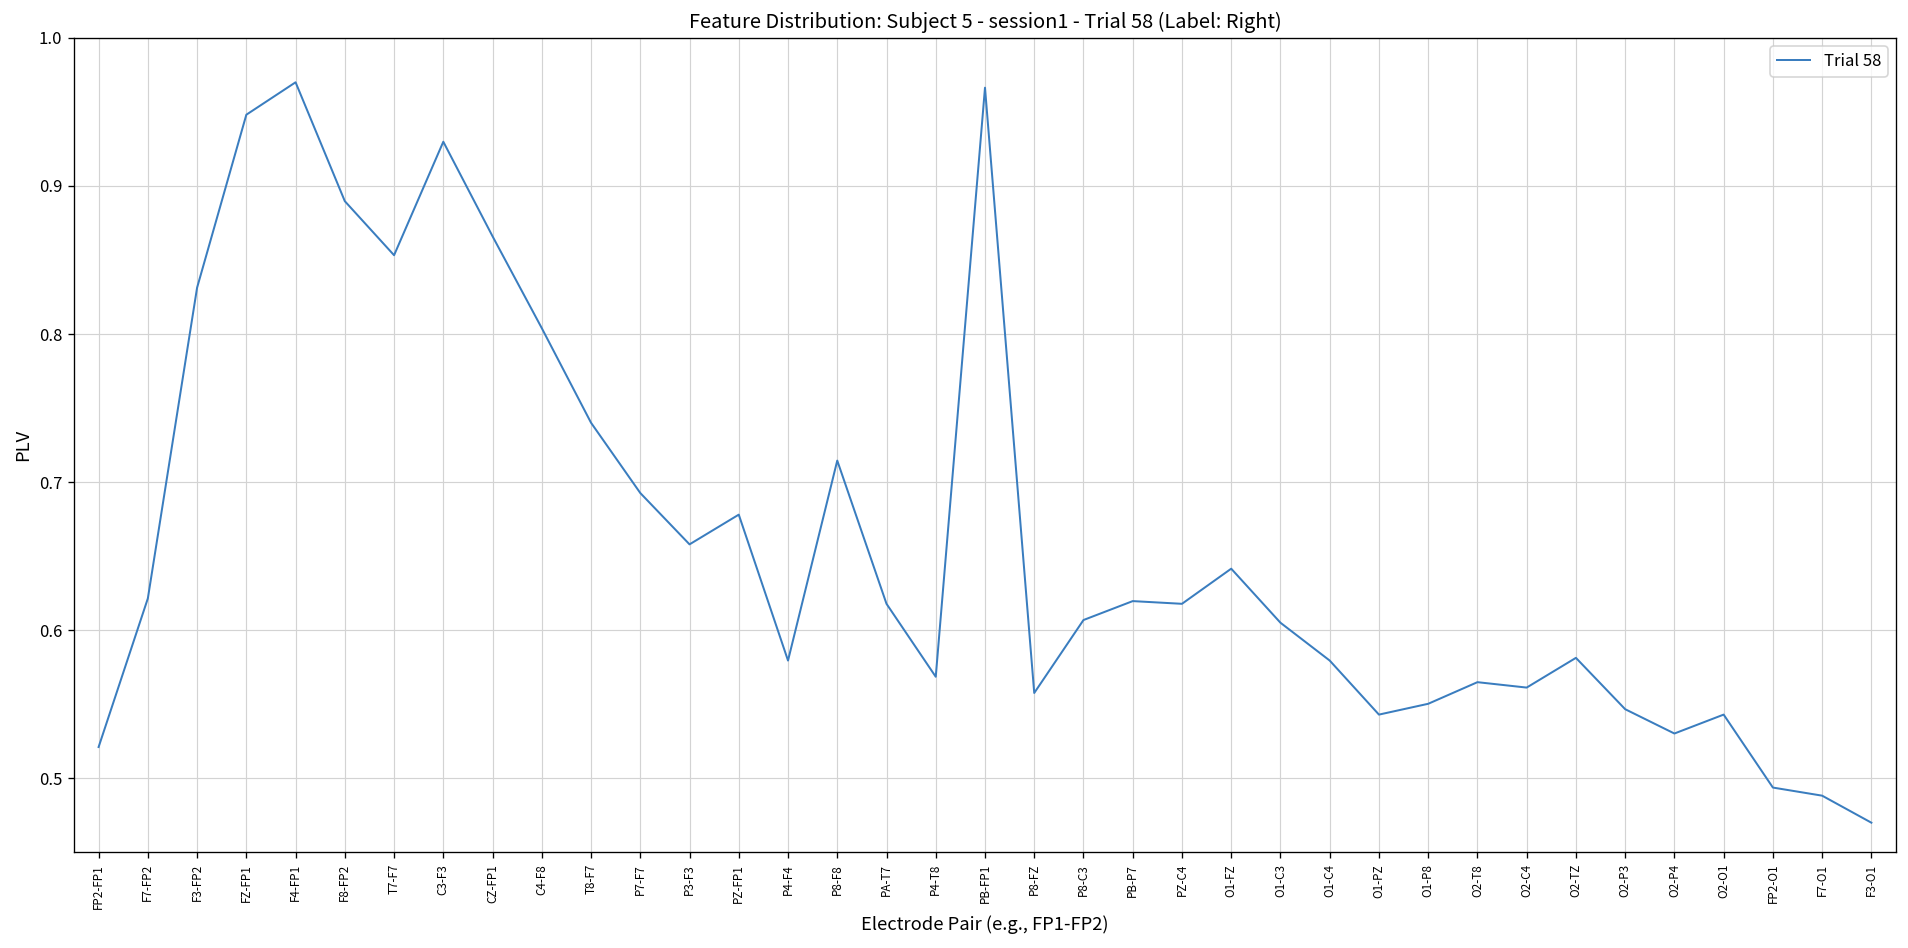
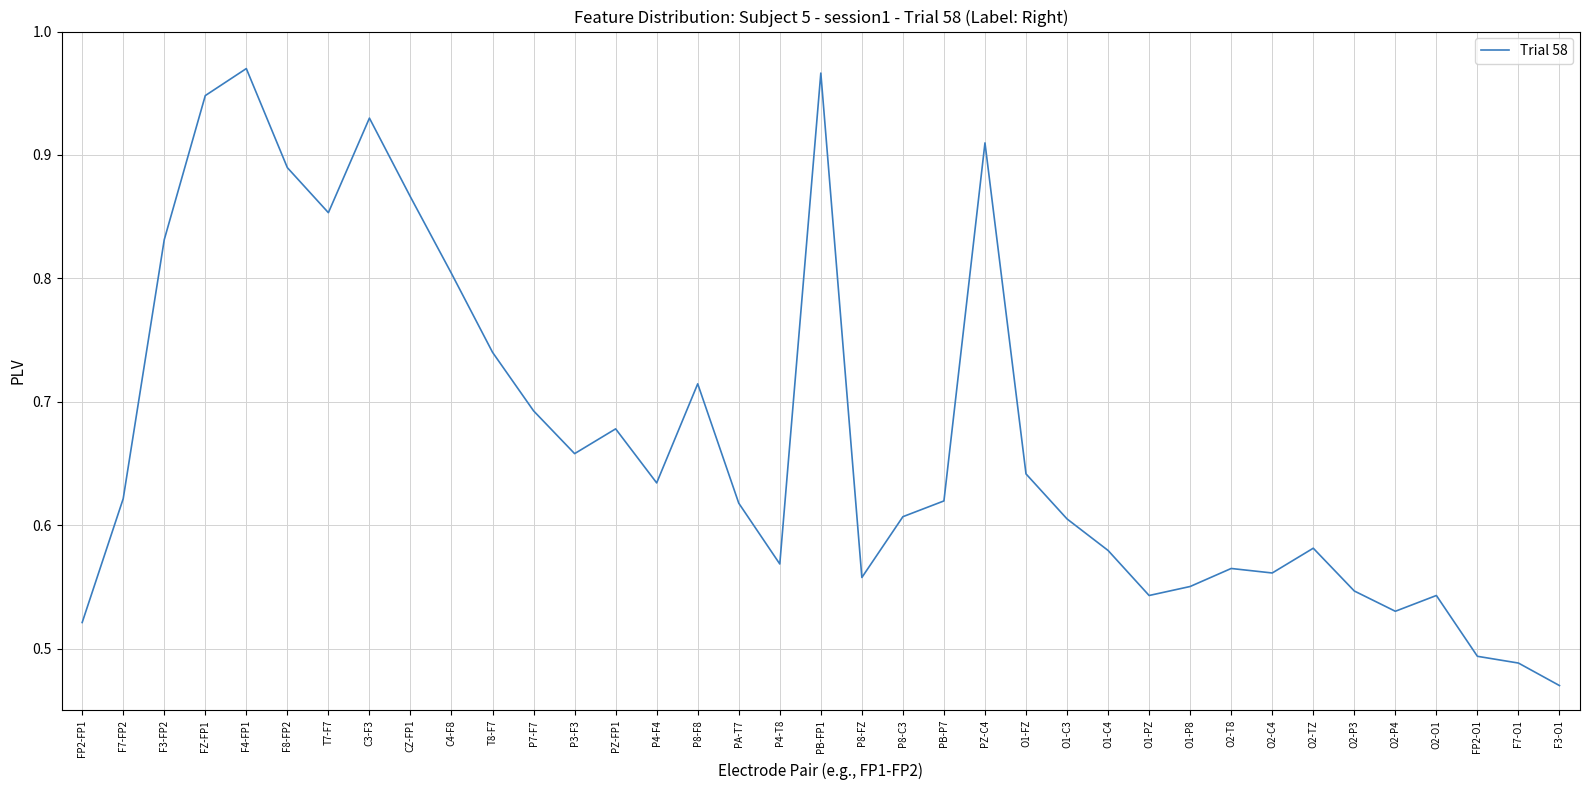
P4-F4: 0.579 -> 0.634
PZ-C4: 0.618 -> 0.910
